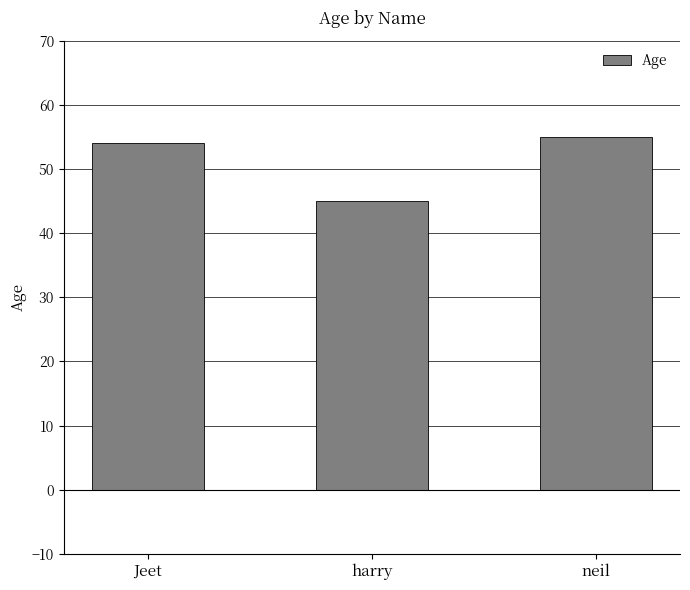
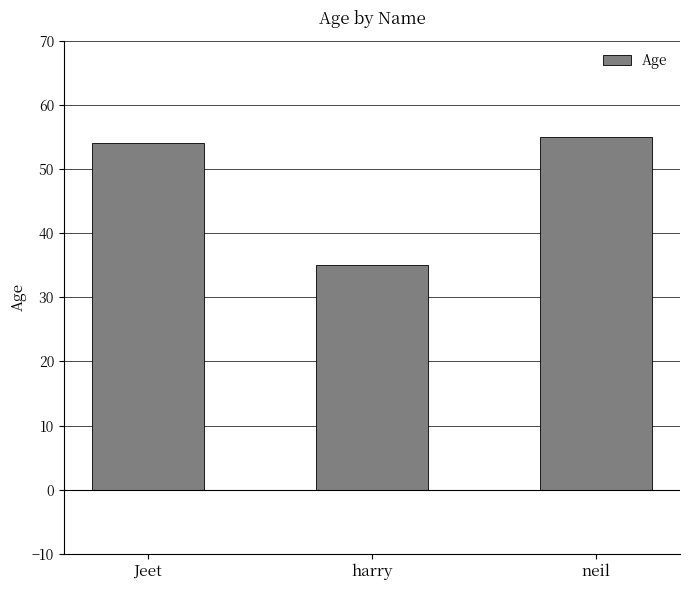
harry: 45 -> 35
